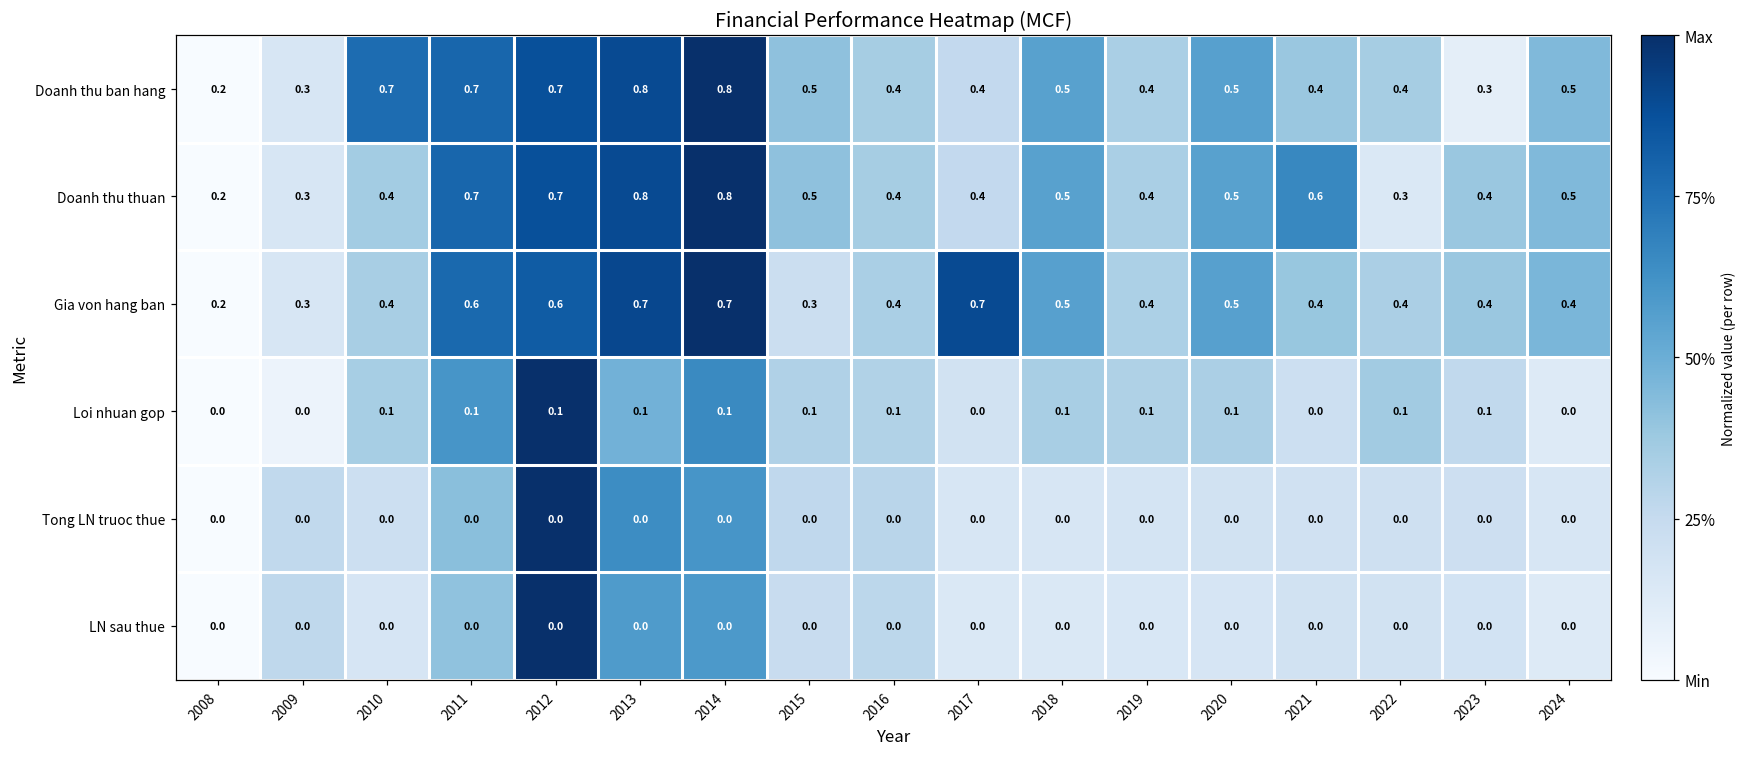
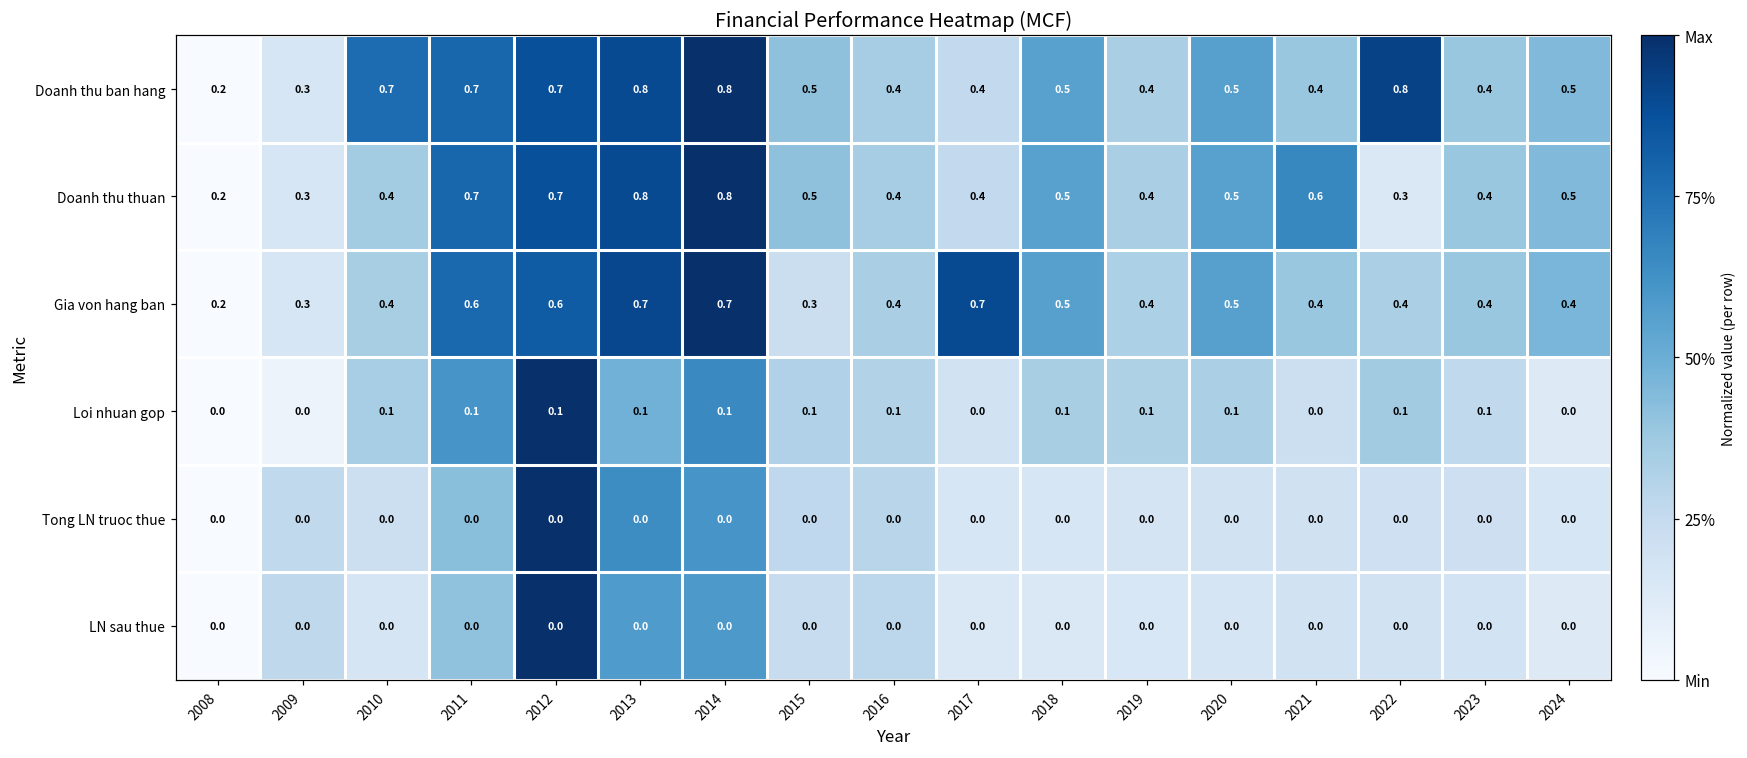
Doanh thu ban hang, 2022: 0.4 -> 0.8
Doanh thu ban hang, 2023: 0.3 -> 0.4
